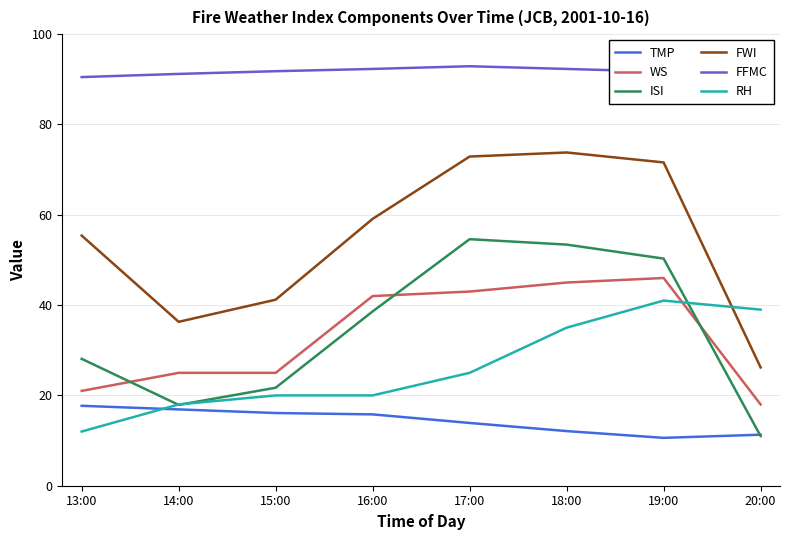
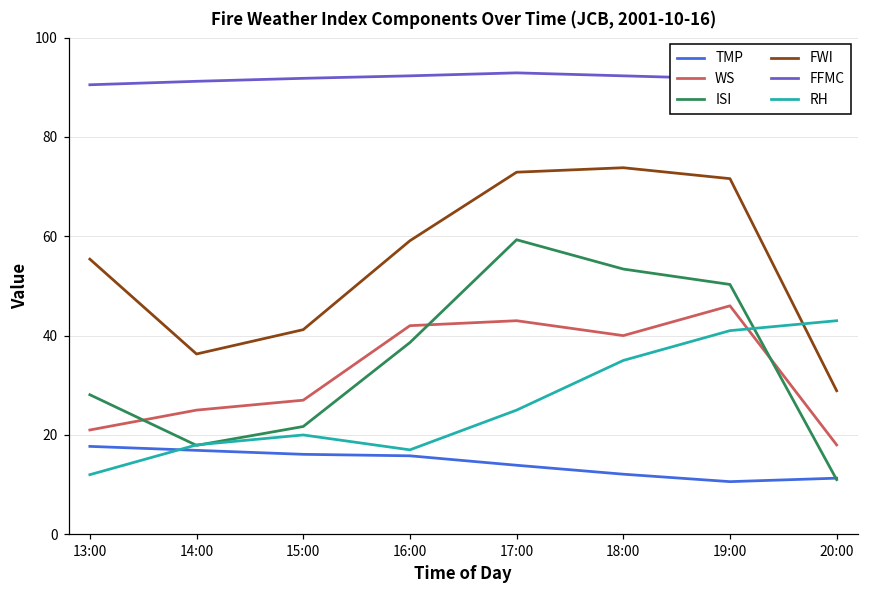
WS, 15:00: 25 -> 27
RH, 16:00: 20 -> 17
ISI, 17:00: 55 -> 59
WS, 18:00: 45 -> 40
FWI, 20:00: 26 -> 29
RH, 20:00: 39 -> 43
